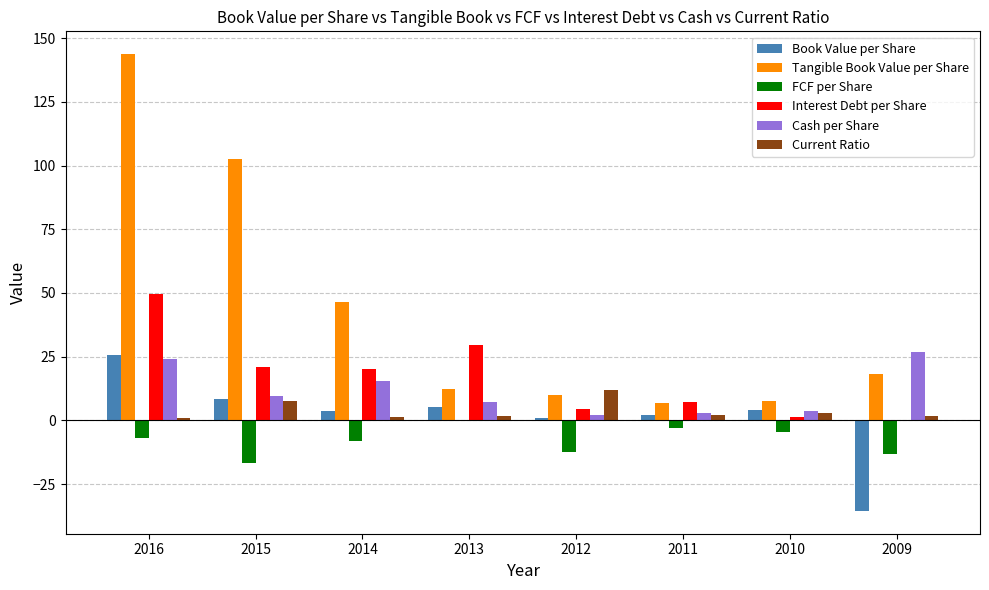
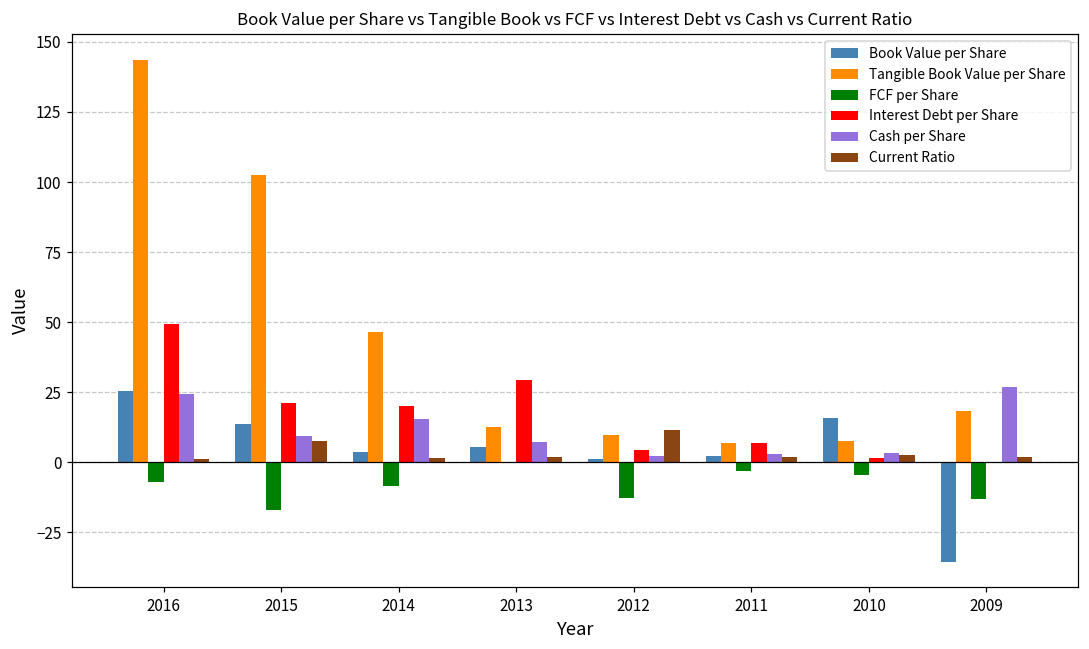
Book Value per Share, 2015: 8 -> 14
Book Value per Share, 2010: 4 -> 16
